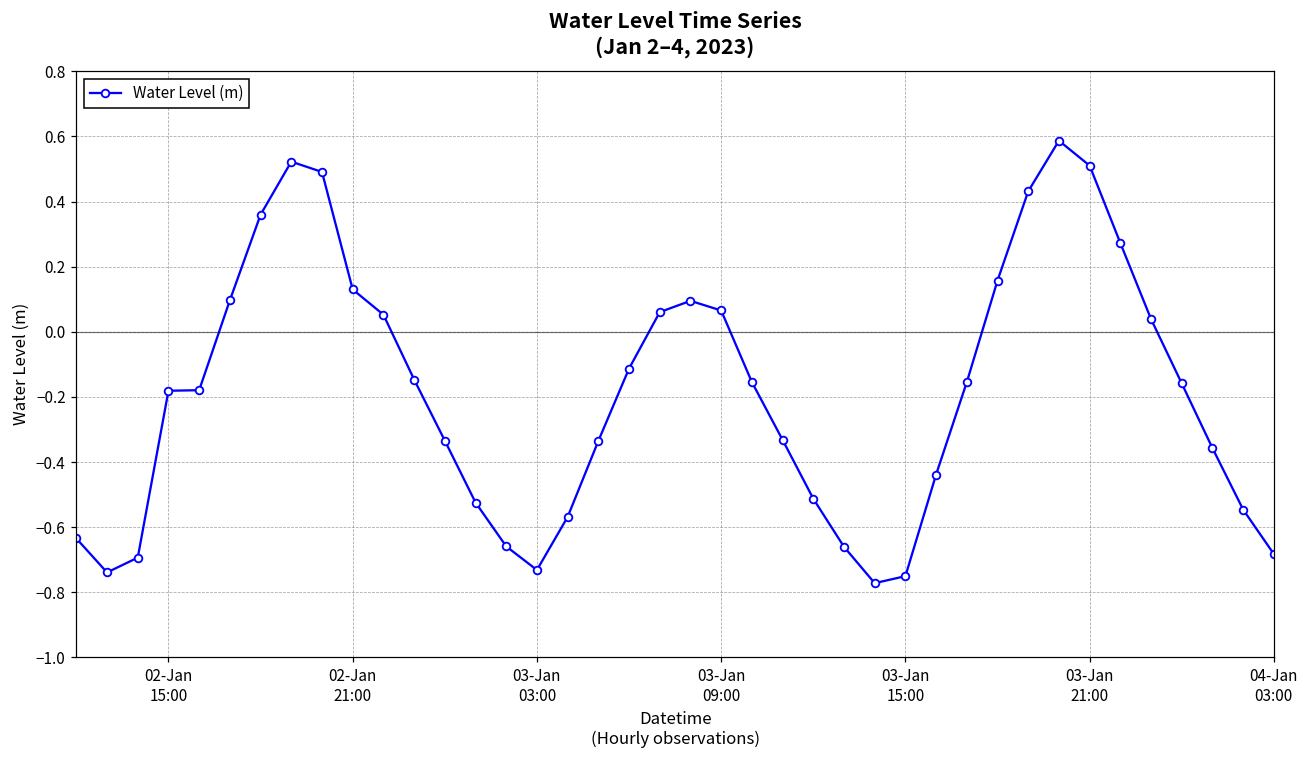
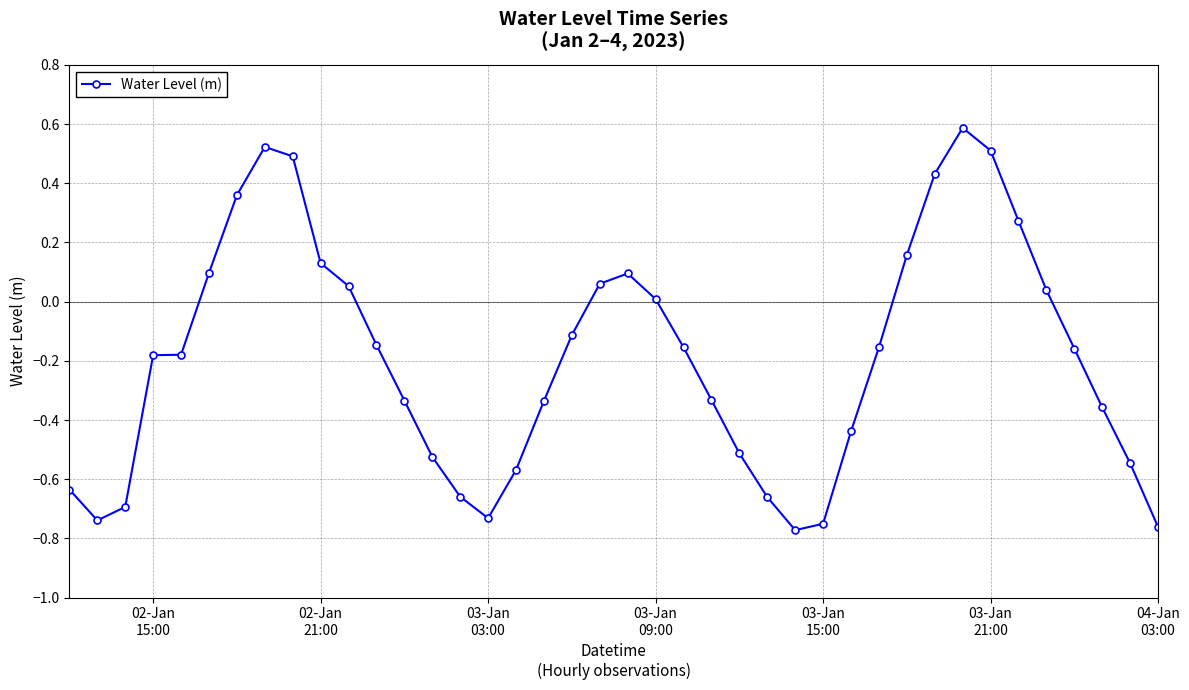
03-Jan 09:00: 0.07 -> 0.01
04-Jan 03:00: -0.68 -> -0.76
